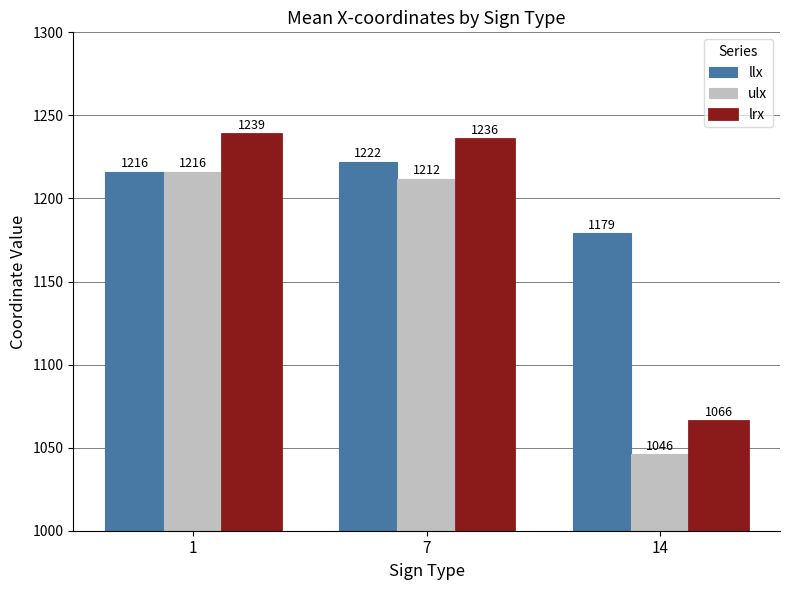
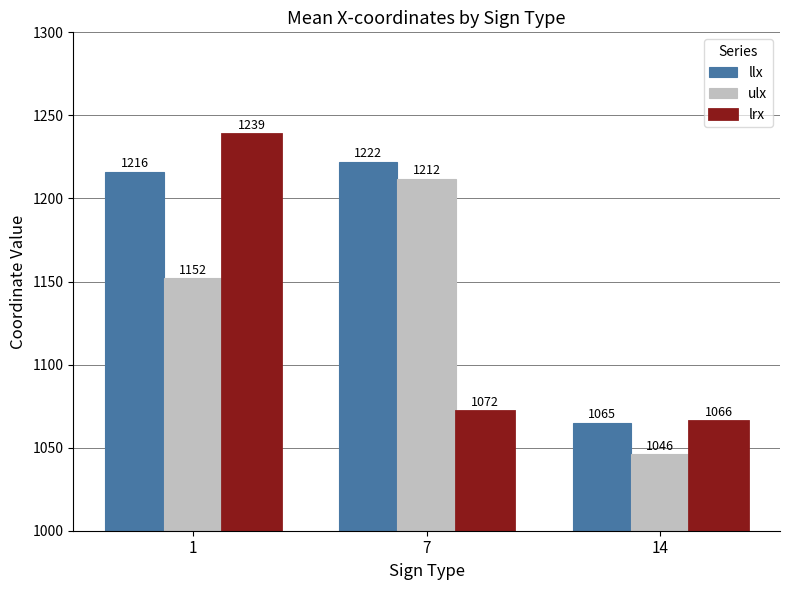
ulx, 1: 1216 -> 1152
lrx, 7: 1236 -> 1072
llx, 14: 1179 -> 1065
